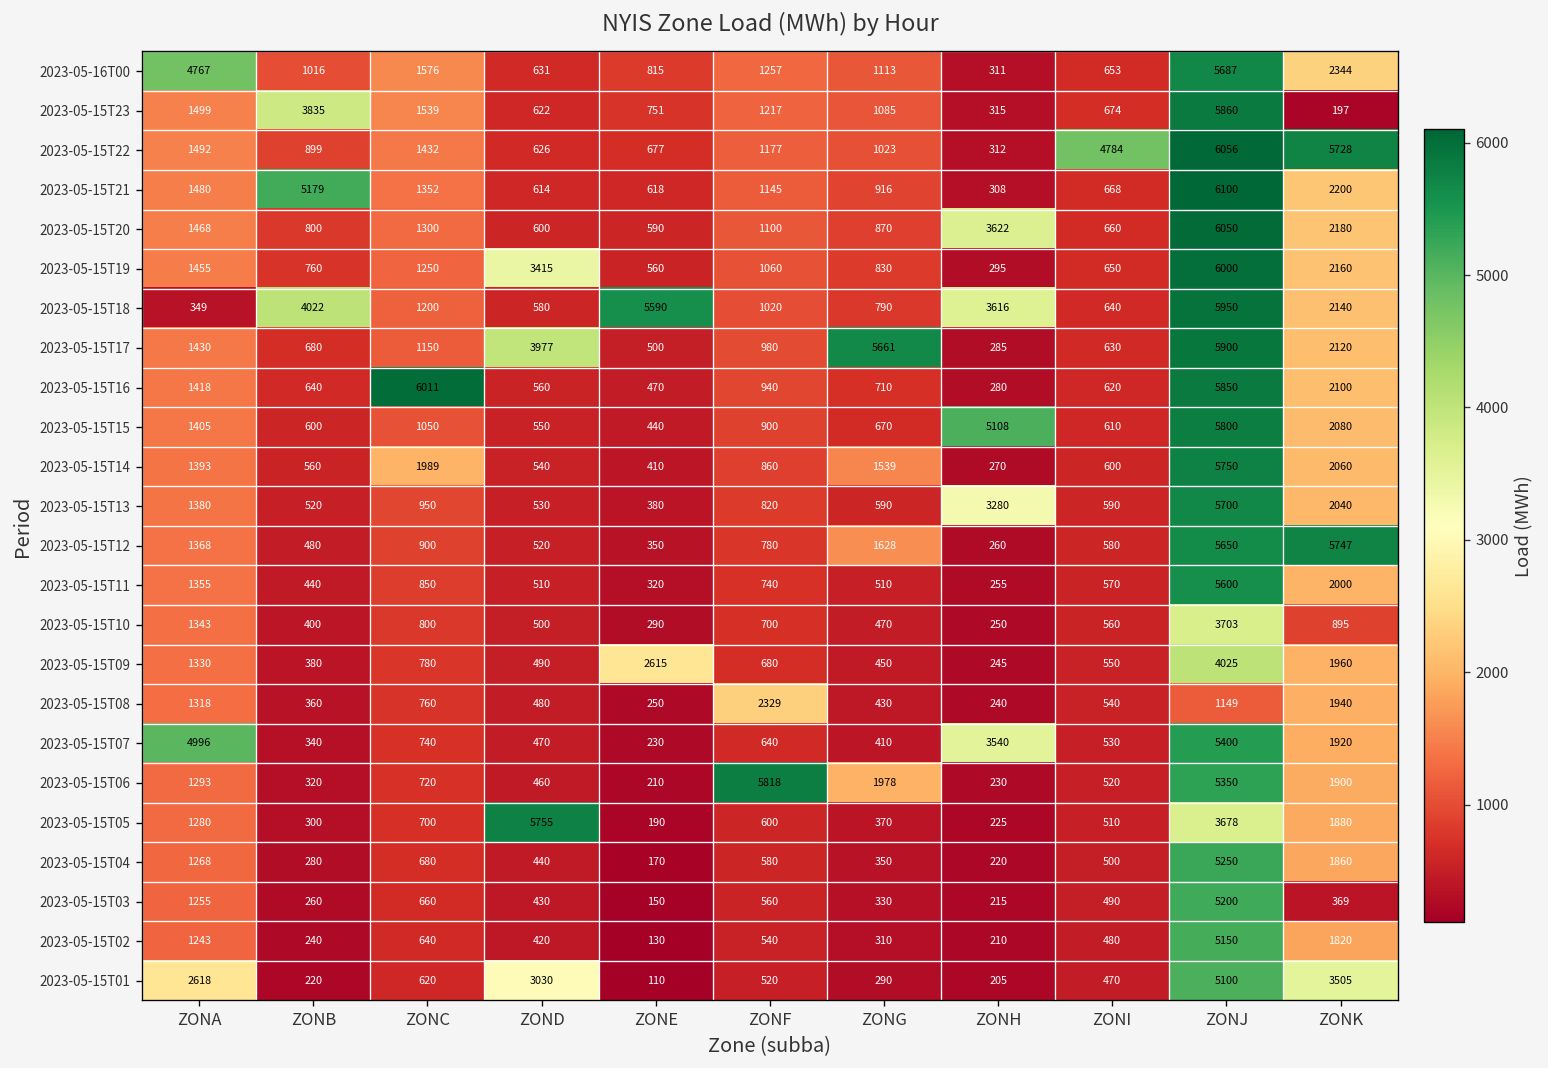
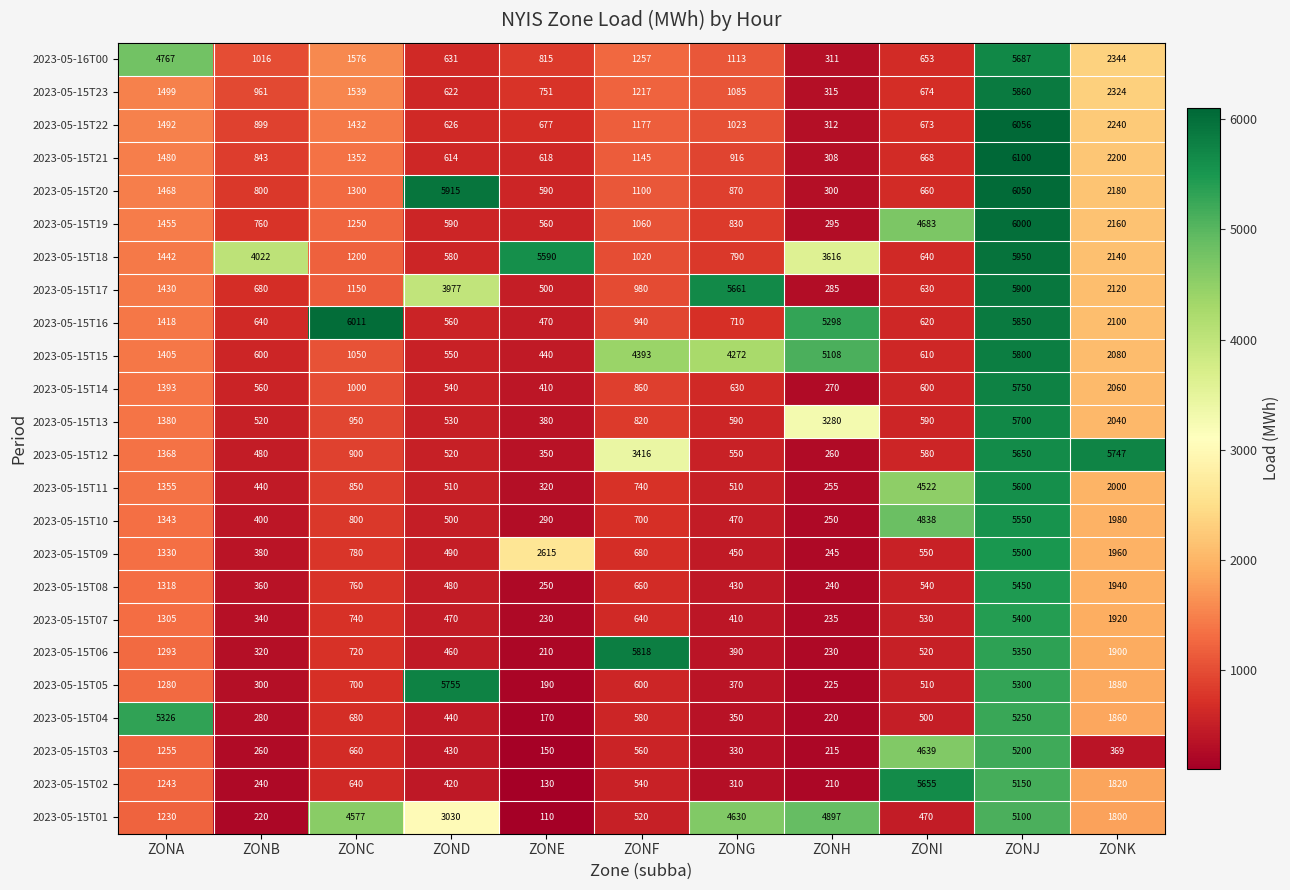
2023-05-15T23, ZONB: 3835 -> 961
2023-05-15T23, ZONK: 197 -> 2324
2023-05-15T22, ZONI: 4784 -> 673
2023-05-15T22, ZONK: 5728 -> 2240
2023-05-15T21, ZONB: 5179 -> 843
2023-05-15T20, ZOND: 600 -> 5915
2023-05-15T20, ZONH: 3622 -> 300
2023-05-15T19, ZOND: 3415 -> 590
2023-05-15T19, ZONI: 650 -> 4683
2023-05-15T18, ZONA: 349 -> 1442
2023-05-15T16, ZONH: 280 -> 5298
2023-05-15T15, ZONF: 900 -> 4393
2023-05-15T15, ZONG: 670 -> 4272
2023-05-15T14, ZONC: 1989 -> 1000
2023-05-15T14, ZONG: 1539 -> 630
2023-05-15T12, ZONF: 780 -> 3416
2023-05-15T12, ZONG: 1628 -> 550
2023-05-15T11, ZONI: 570 -> 4522
2023-05-15T10, ZONI: 560 -> 4838
2023-05-15T10, ZONJ: 3703 -> 5550
2023-05-15T10, ZONK: 895 -> 1980
2023-05-15T09, ZONJ: 4025 -> 5500
2023-05-15T08, ZONF: 2329 -> 660
2023-05-15T08, ZONJ: 1149 -> 5450
2023-05-15T07, ZONA: 4996 -> 1305
2023-05-15T07, ZONH: 3540 -> 235
2023-05-15T06, ZONG: 1978 -> 390
2023-05-15T05, ZONJ: 3678 -> 5300
2023-05-15T04, ZONA: 1268 -> 5326
2023-05-15T03, ZONI: 490 -> 4639
2023-05-15T02, ZONI: 480 -> 5655
2023-05-15T01, ZONA: 2618 -> 1230
2023-05-15T01, ZONC: 620 -> 4577
2023-05-15T01, ZONG: 290 -> 4630
2023-05-15T01, ZONH: 205 -> 4897
2023-05-15T01, ZONK: 3505 -> 1800
